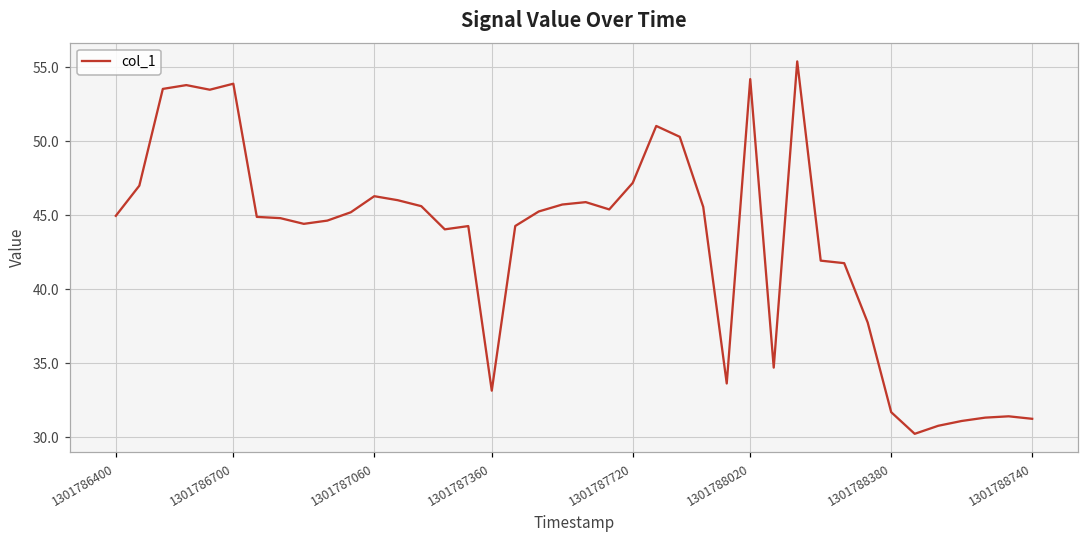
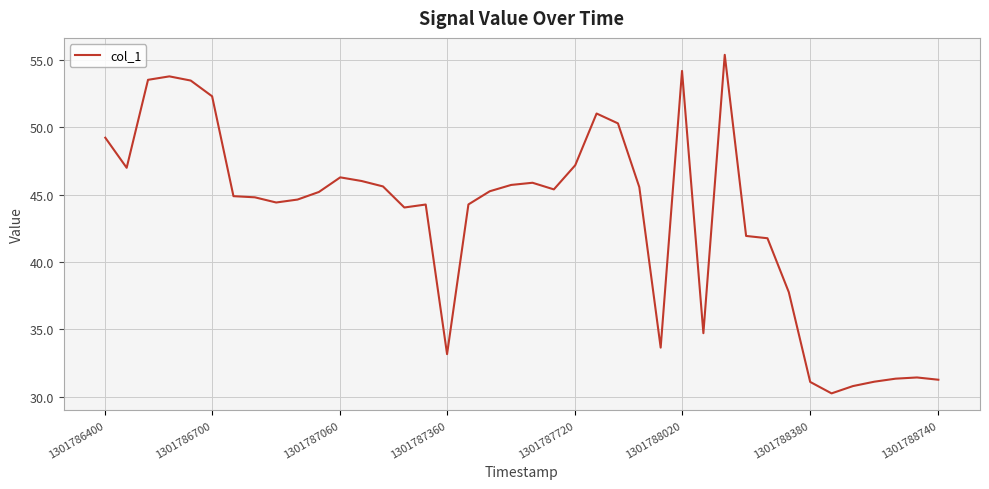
1301786400: 45.0 -> 49.2
1301786700: 53.9 -> 52.3
1301788380: 31.7 -> 31.1
